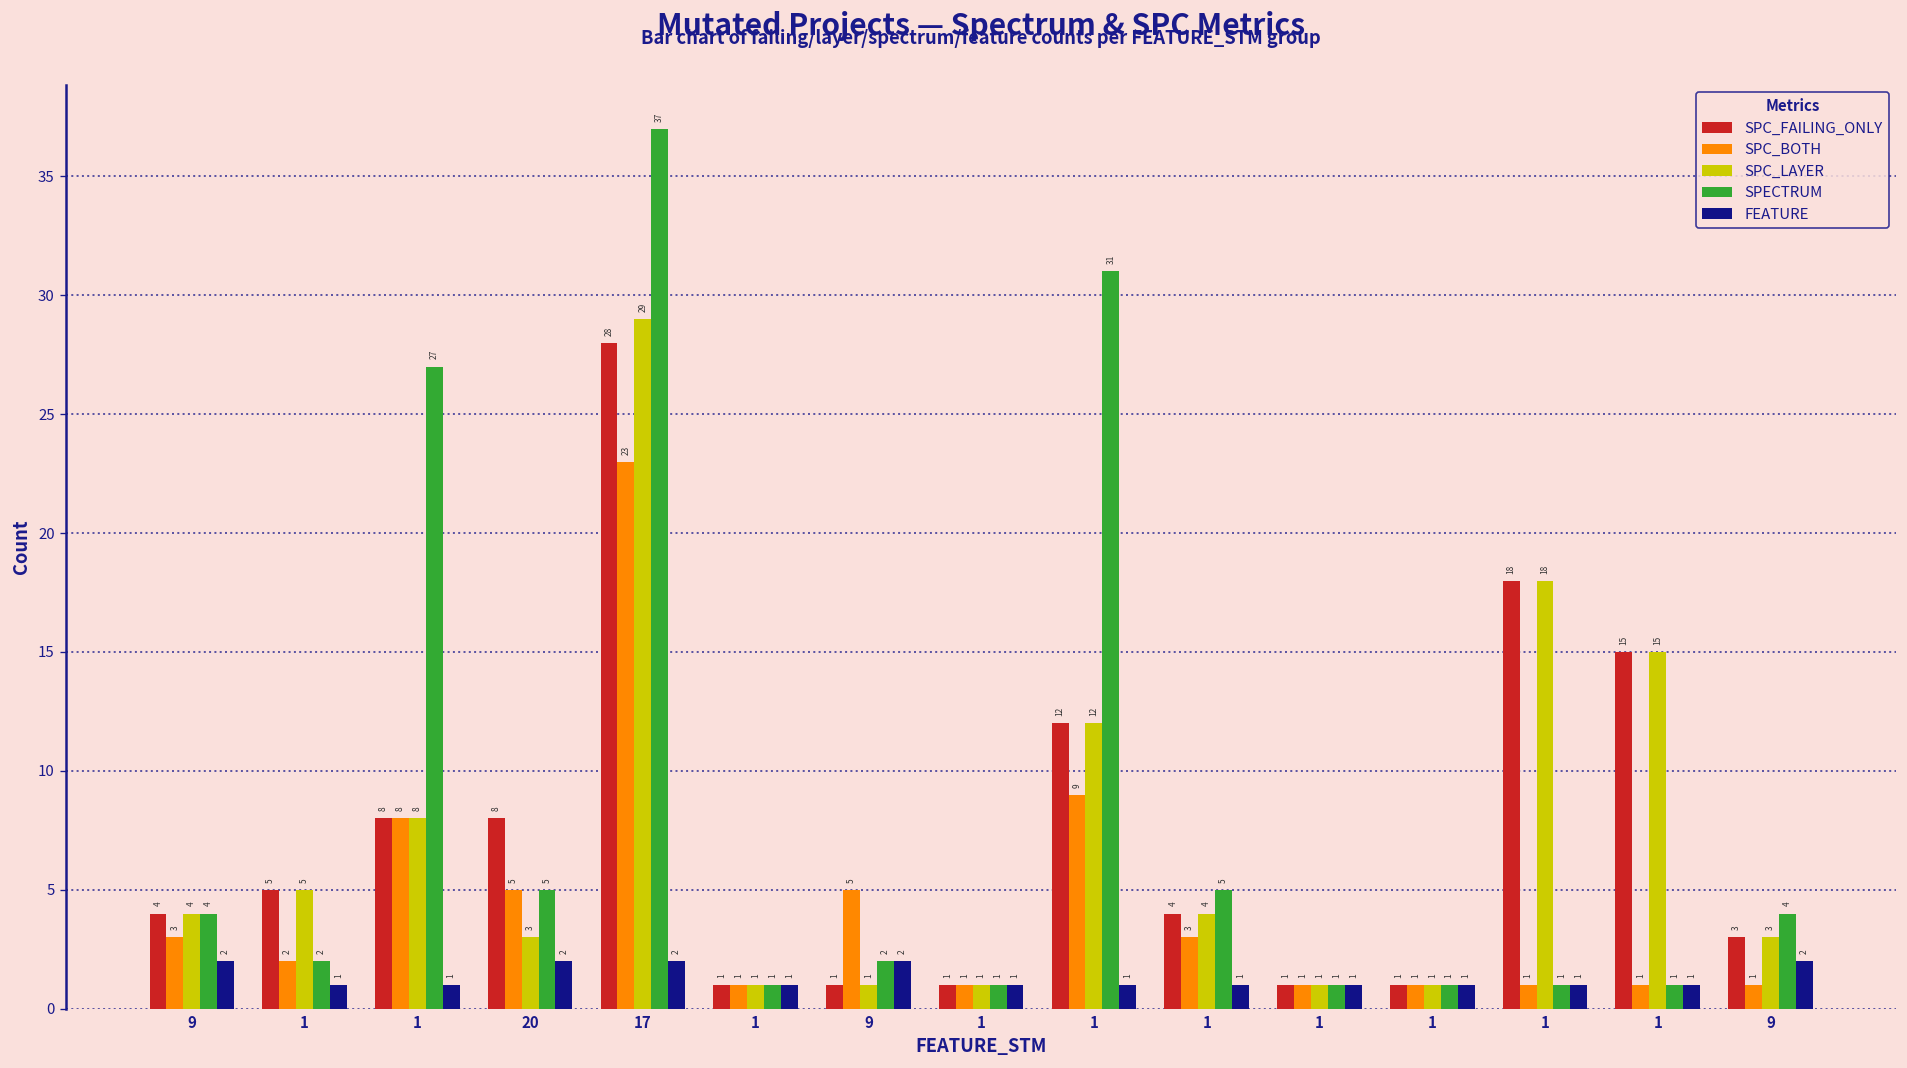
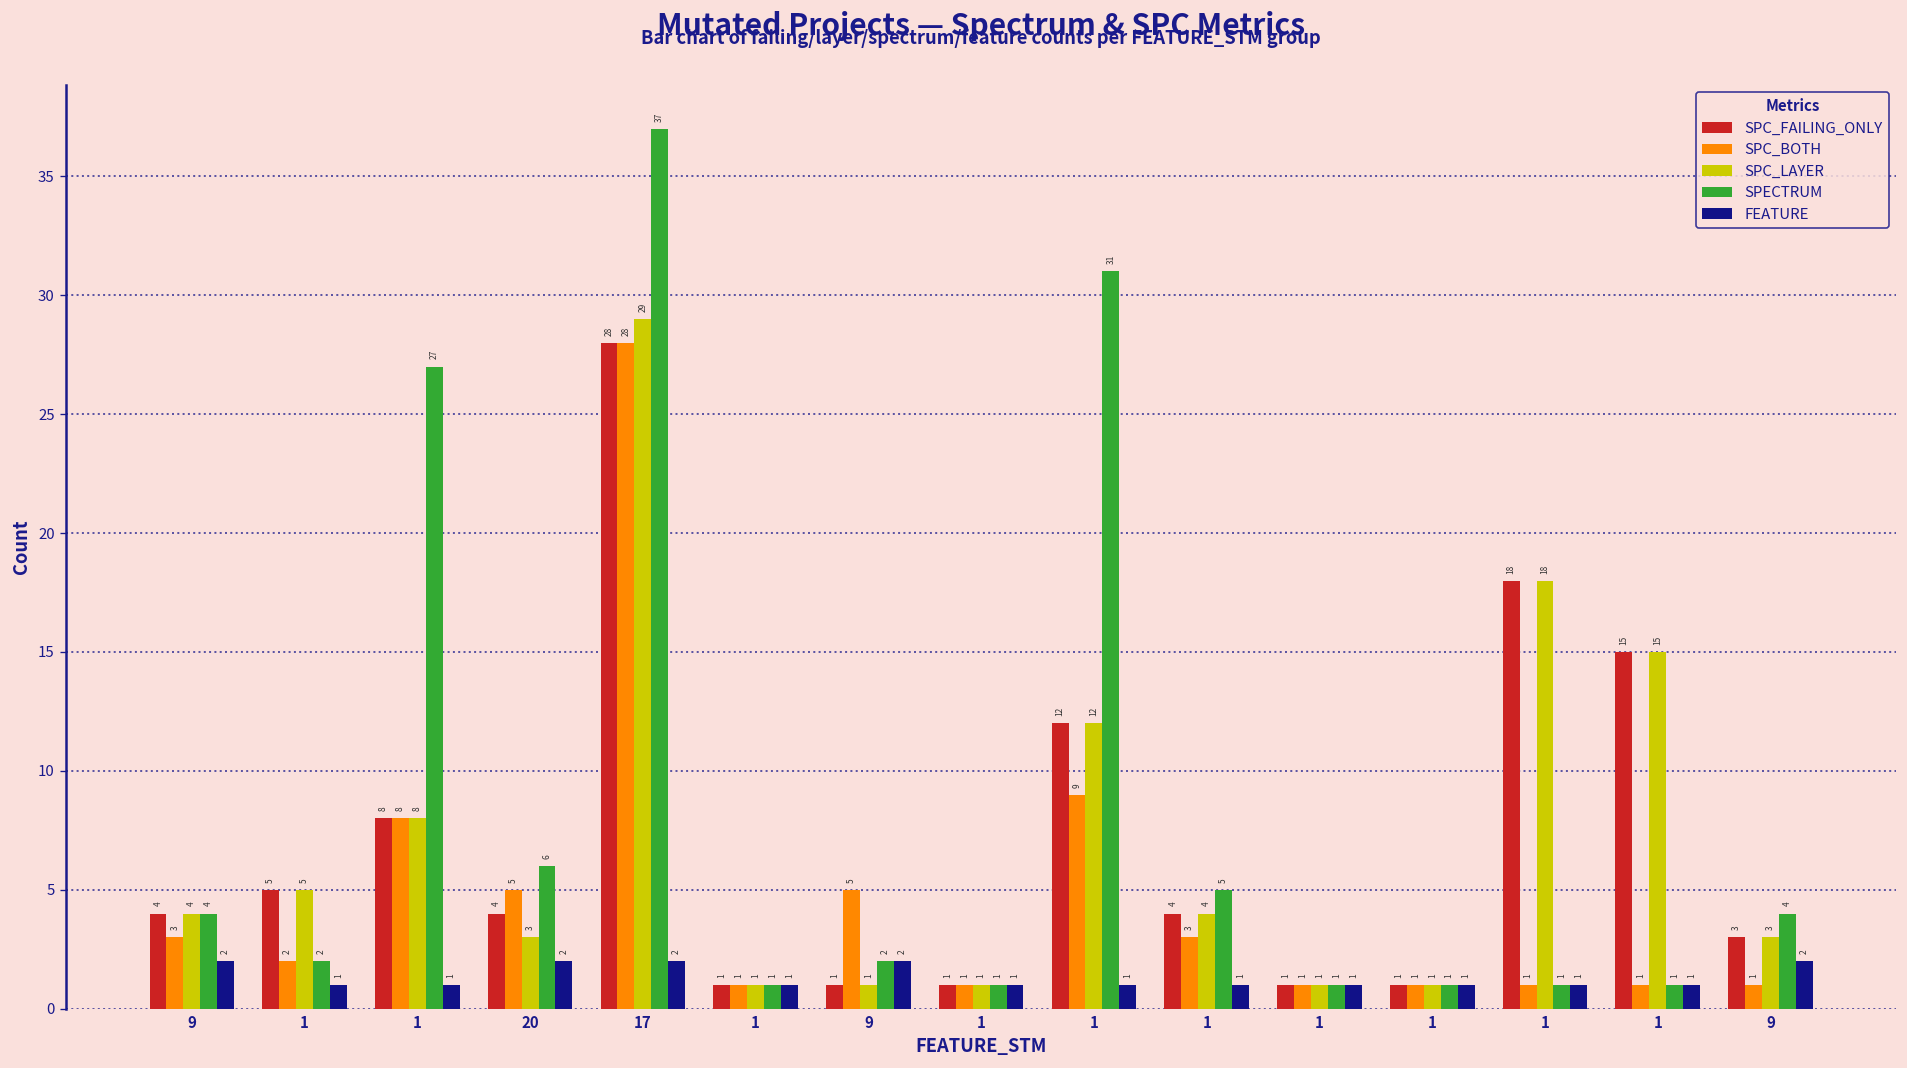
SPC_FAILING_ONLY, 20: 8 -> 4
SPECTRUM, 20: 5 -> 6
SPC_BOTH, 17: 23 -> 28
